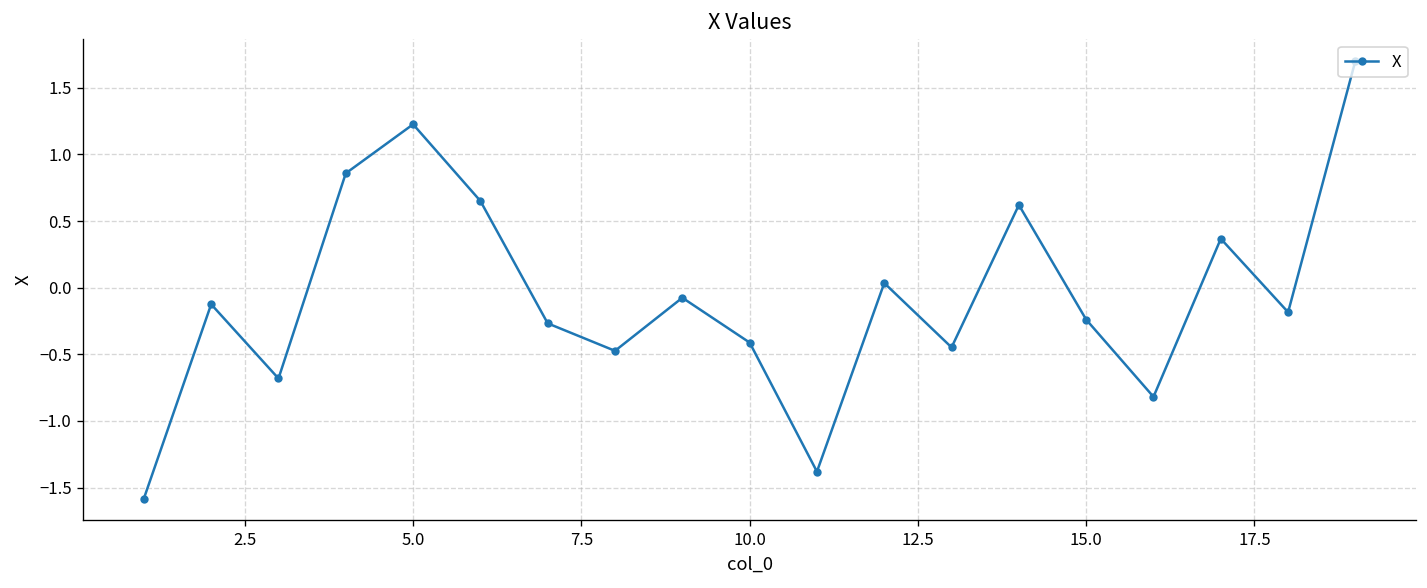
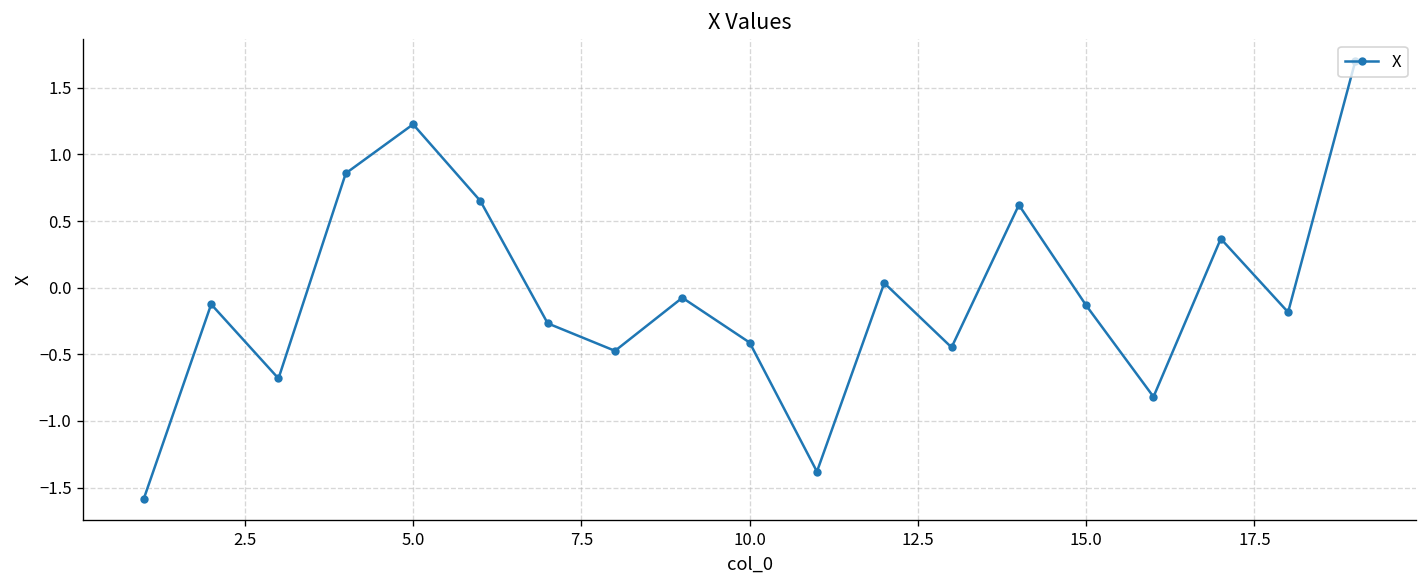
15.0: -0.24 -> -0.13
